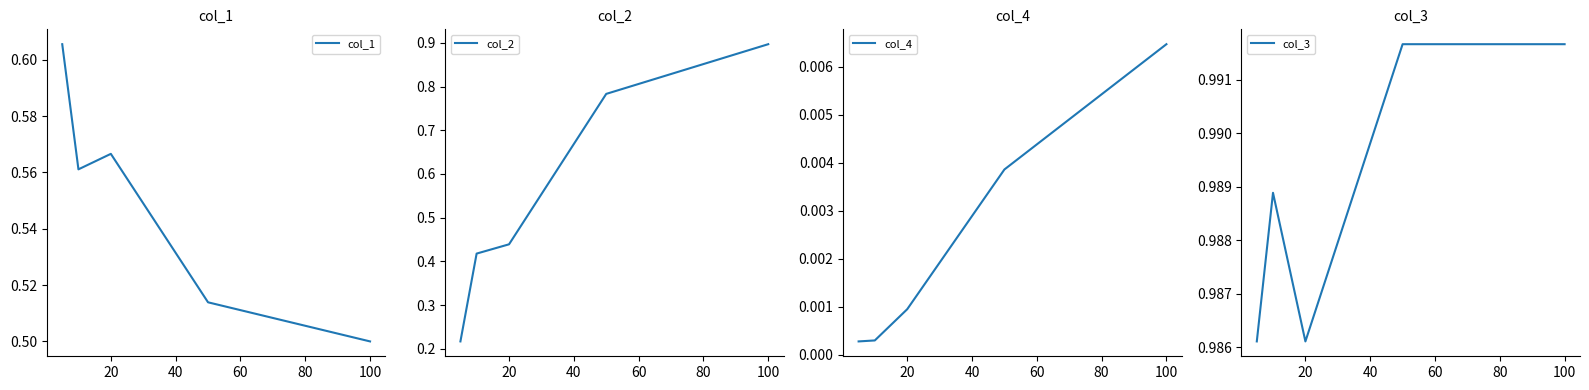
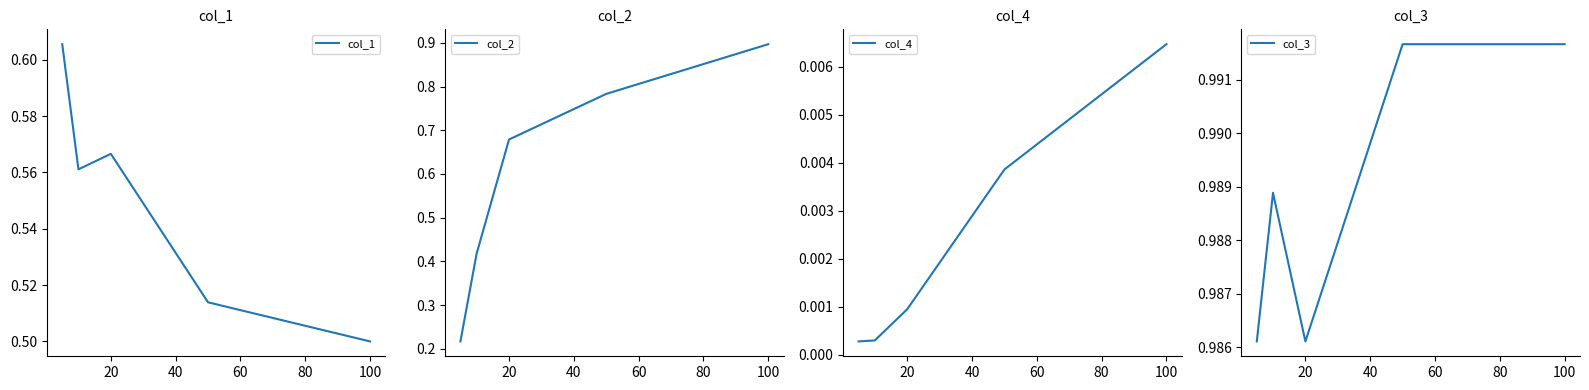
col_2, 20: 0.44 -> 0.68
